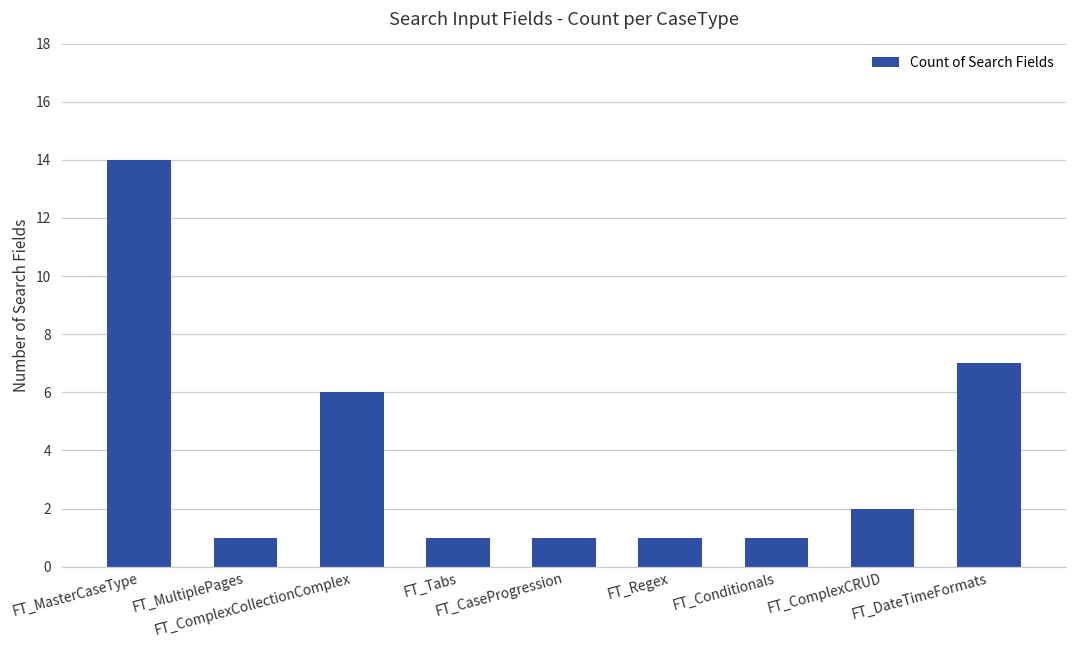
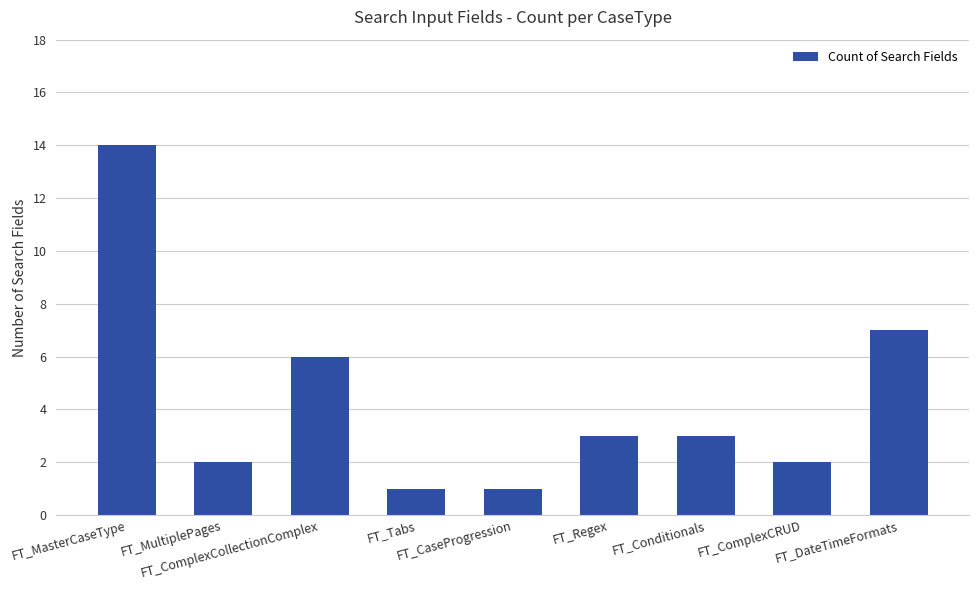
FT_MultiplePages: 1 -> 2
FT_Regex: 1 -> 3
FT_Conditionals: 1 -> 3
